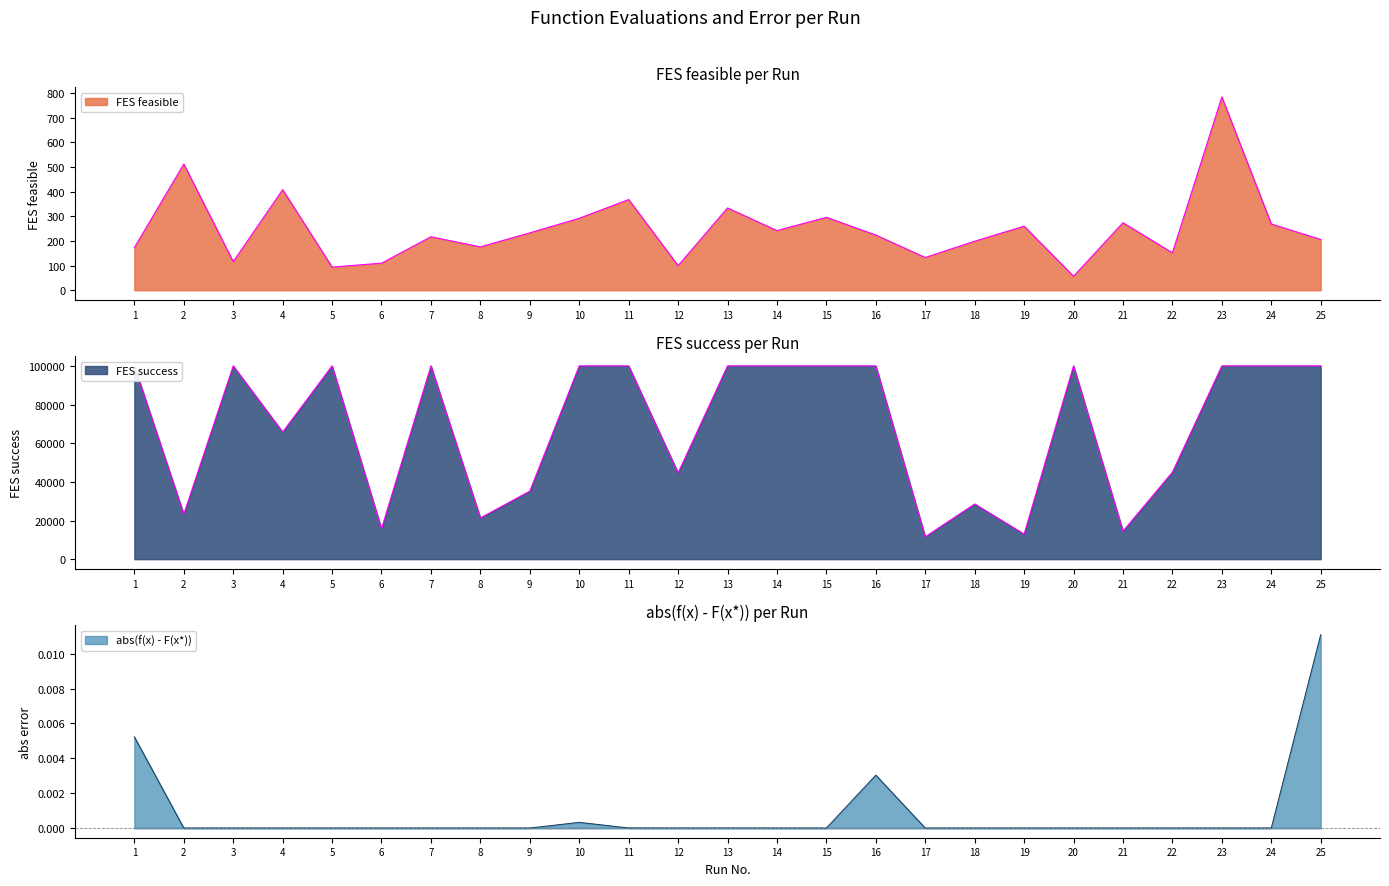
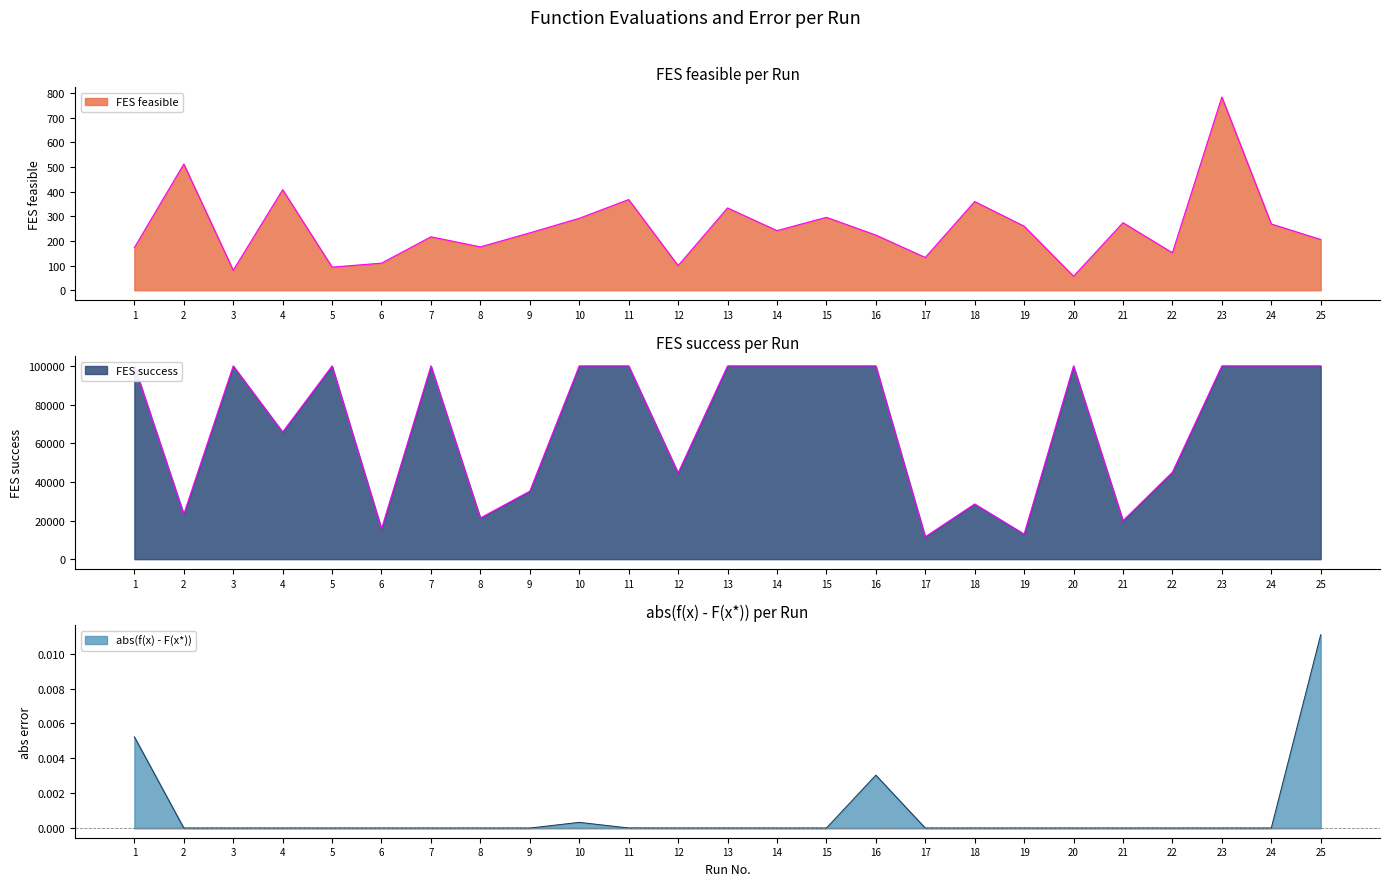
FES feasible per Run, 3: 120 -> 80
FES feasible per Run, 18: 200 -> 360
FES success per Run, 21: 14000 -> 20000
